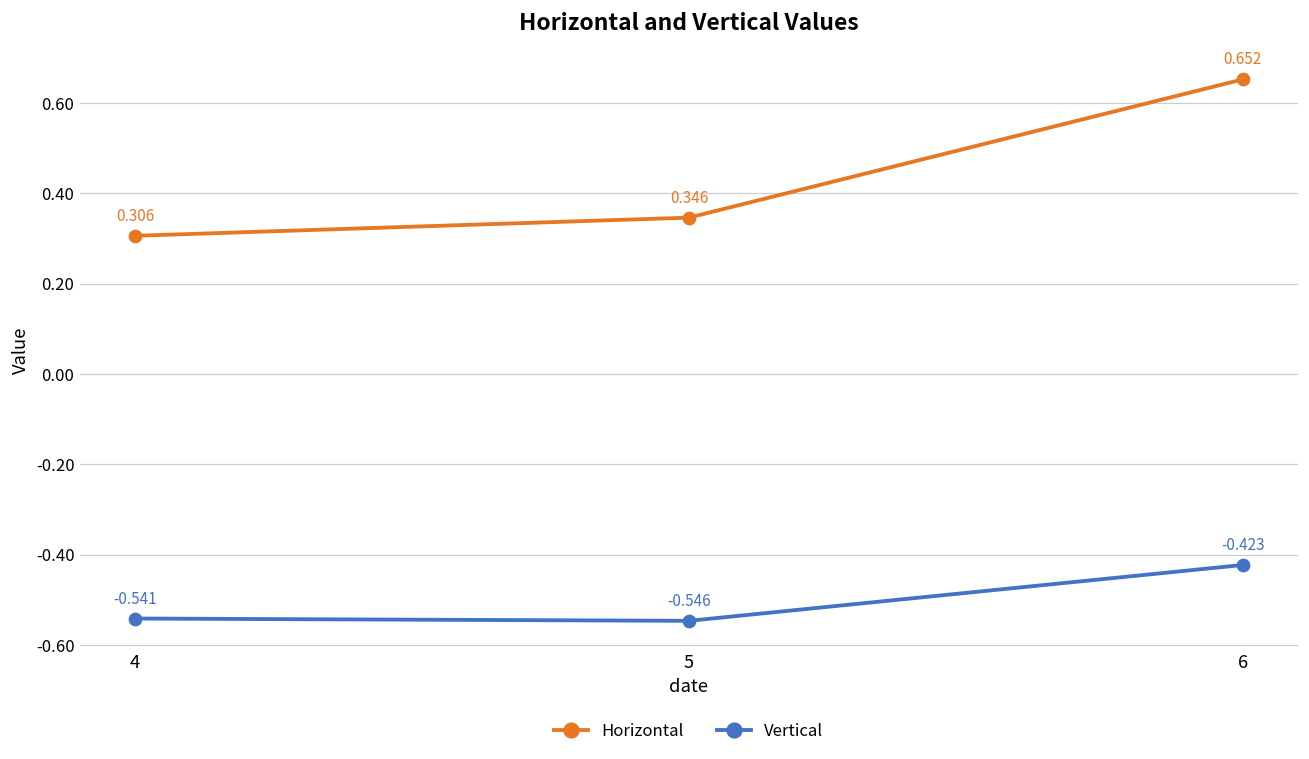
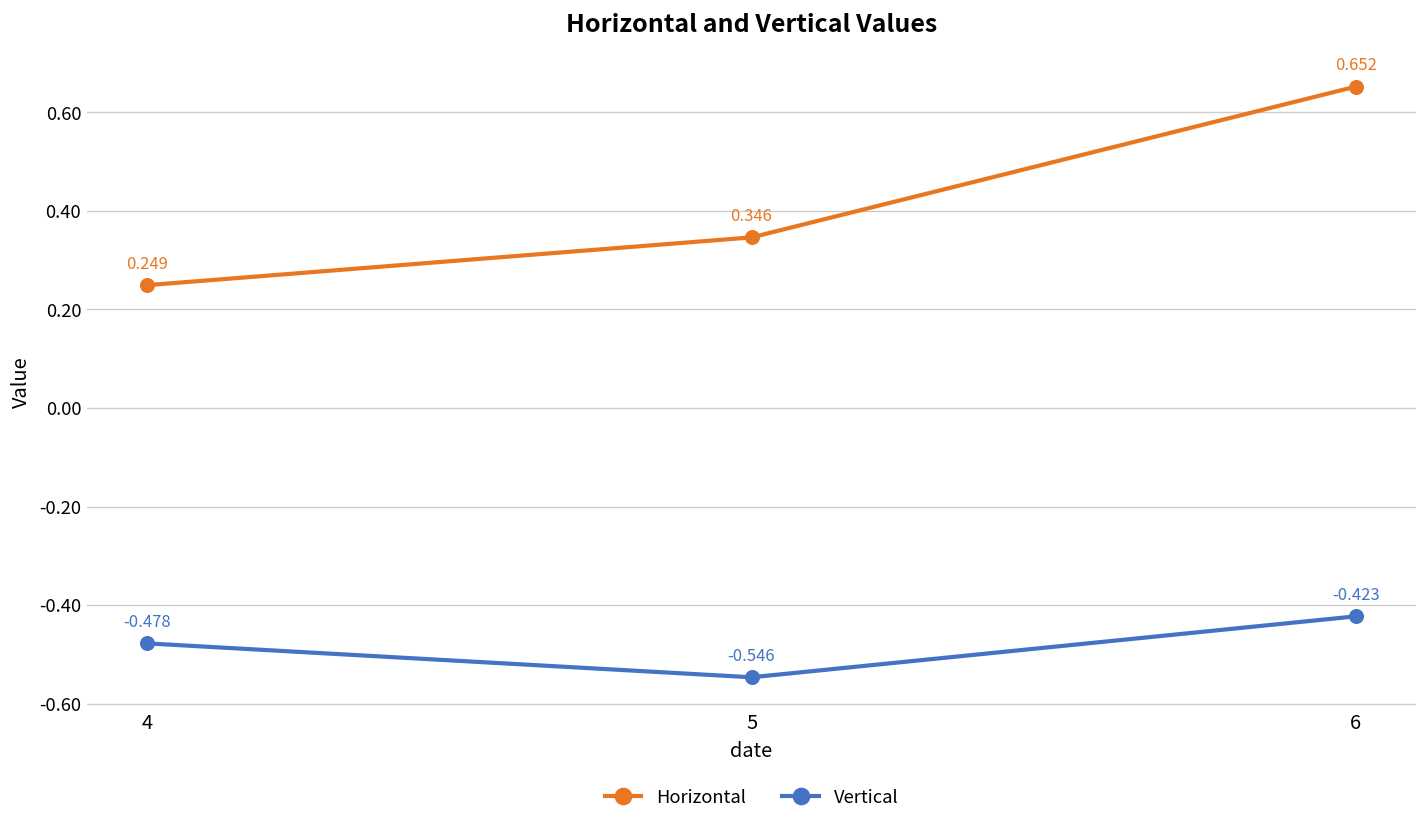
Horizontal, 4: 0.306 -> 0.249
Vertical, 4: -0.541 -> -0.478
